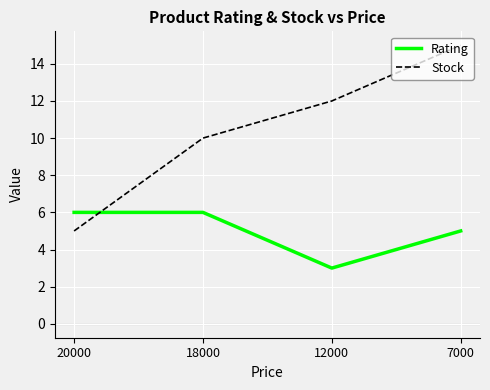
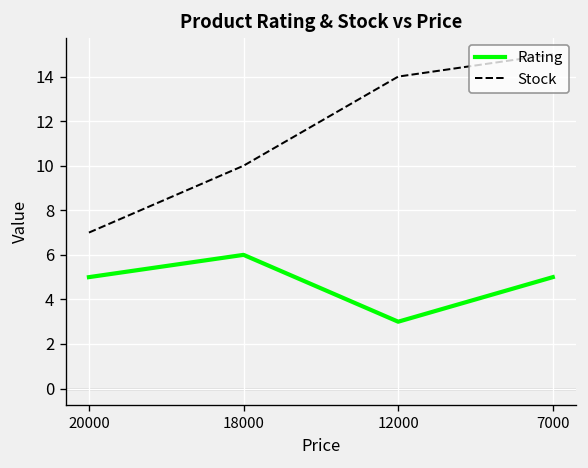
Rating, 20000: 6 -> 5
Stock, 20000: 5 -> 7
Stock, 12000: 12 -> 14
